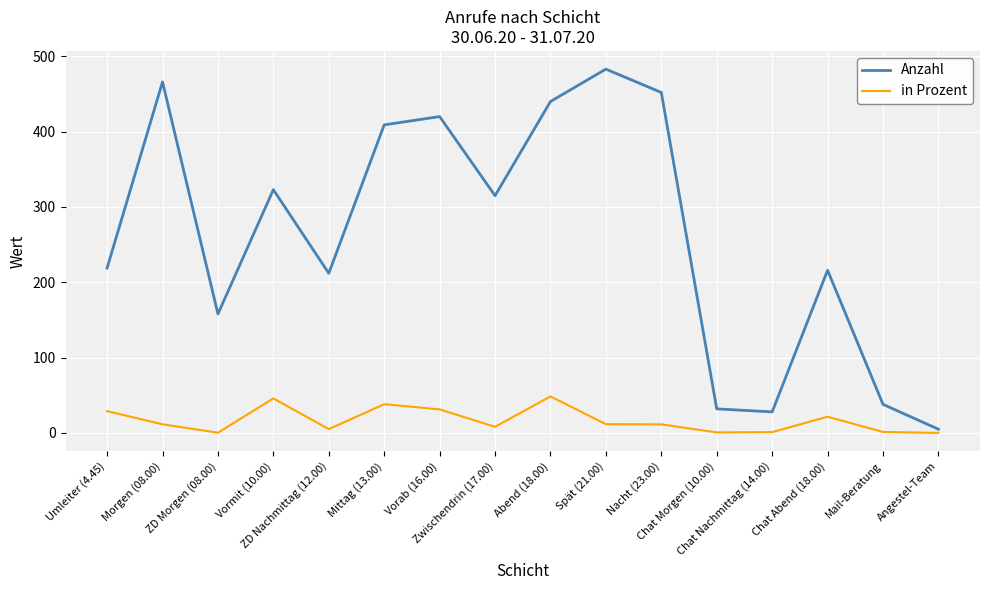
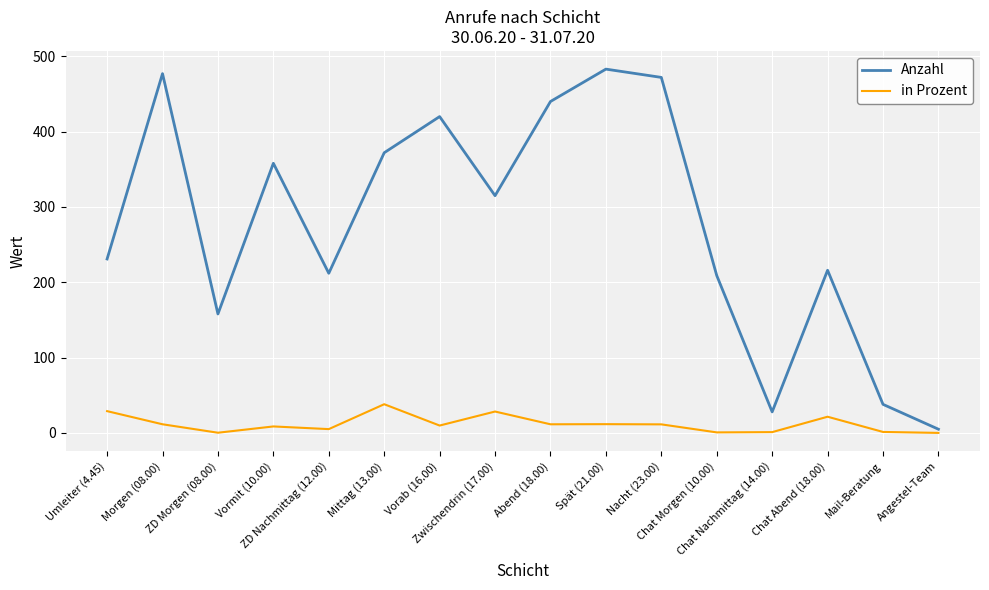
Anzahl, Umleiter (4.45): 220 -> 230
Anzahl, Morgen (08.00): 470 -> 480
Anzahl, Vormit (10.00): 320 -> 360
in Prozent, Vormit (10.00): 50 -> 10
Anzahl, Mittag (13.00): 410 -> 370
in Prozent, Vorab (16.00): 30 -> 10
in Prozent, Zwischendrin (17.00): 10 -> 30
in Prozent, Abend (18.00): 50 -> 10
Anzahl, Nacht (23.00): 450 -> 470
Anzahl, Chat Morgen (10.00): 30 -> 210
